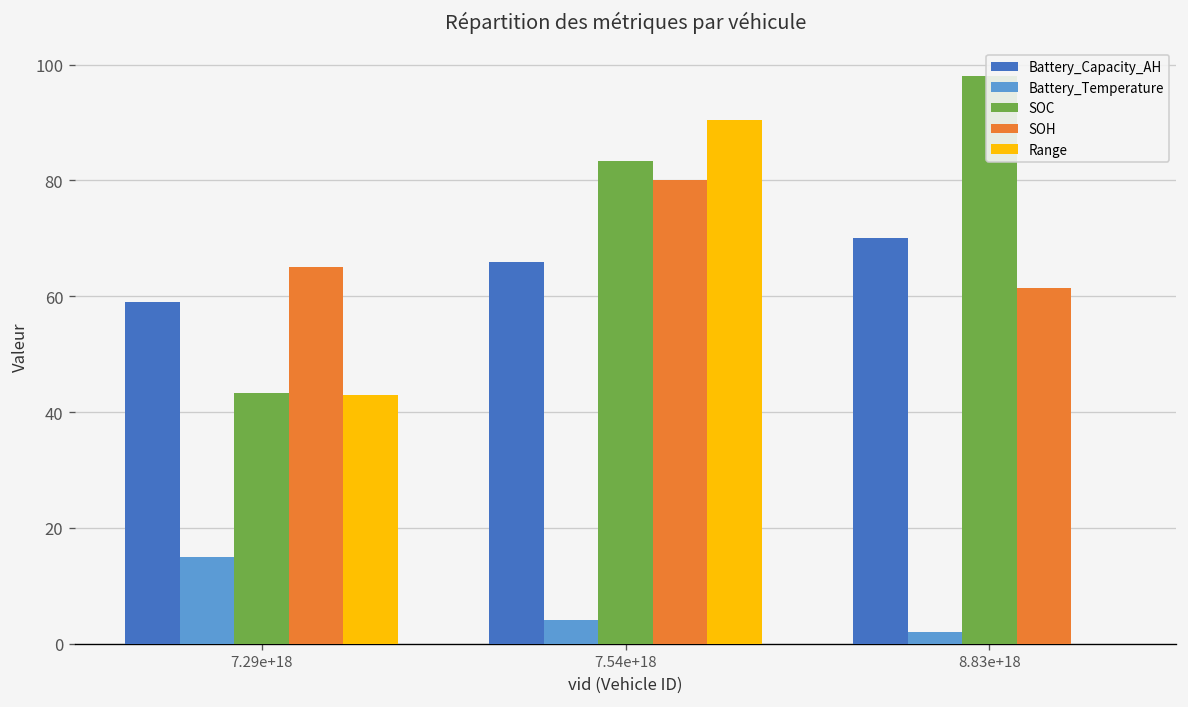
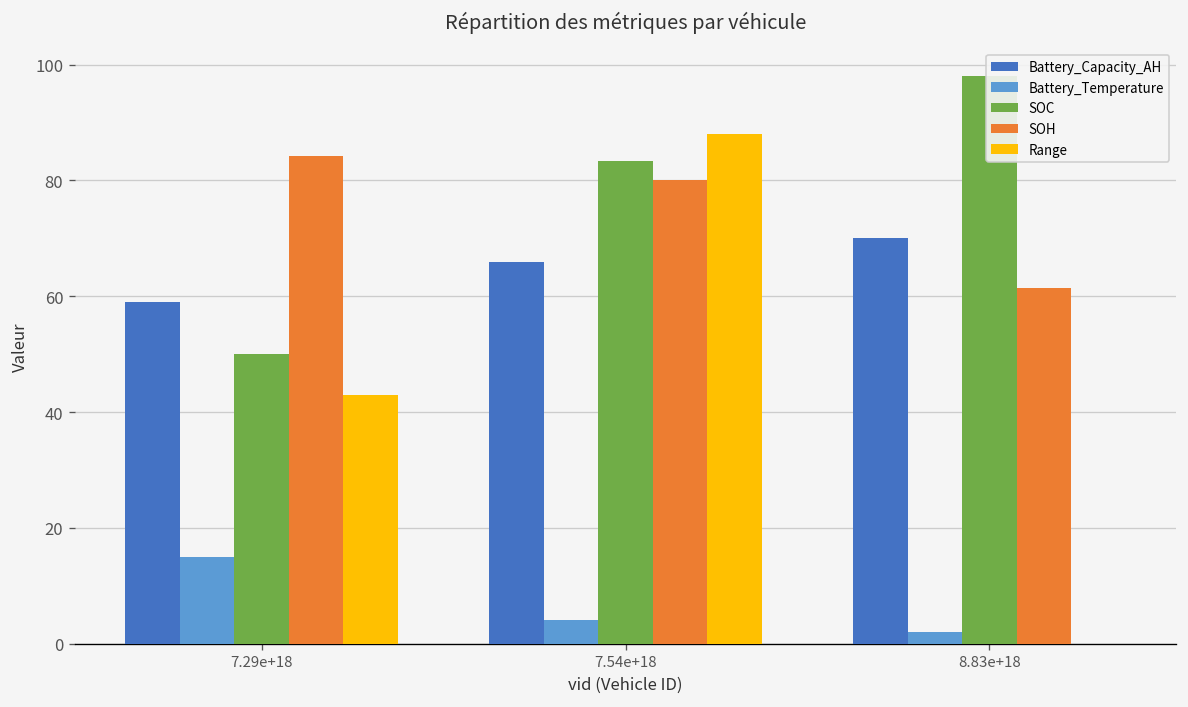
SOC, 7.29e+18: 43 -> 50
SOH, 7.29e+18: 65 -> 84
Range, 7.54e+18: 91 -> 88
